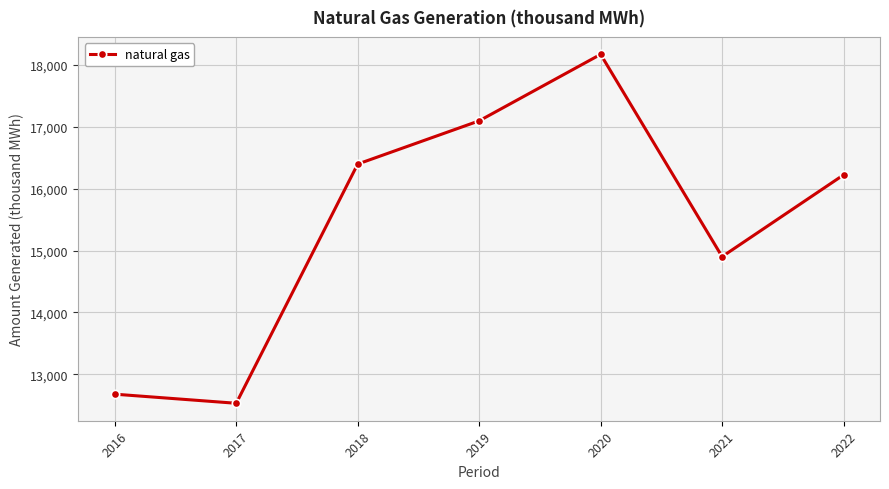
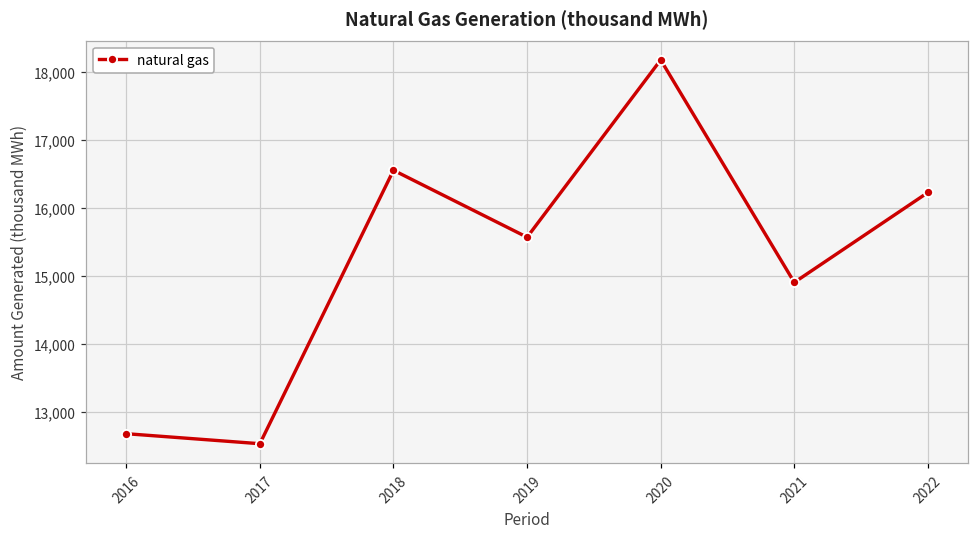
2018: 16,400 -> 16,500
2019: 17,100 -> 15,600
